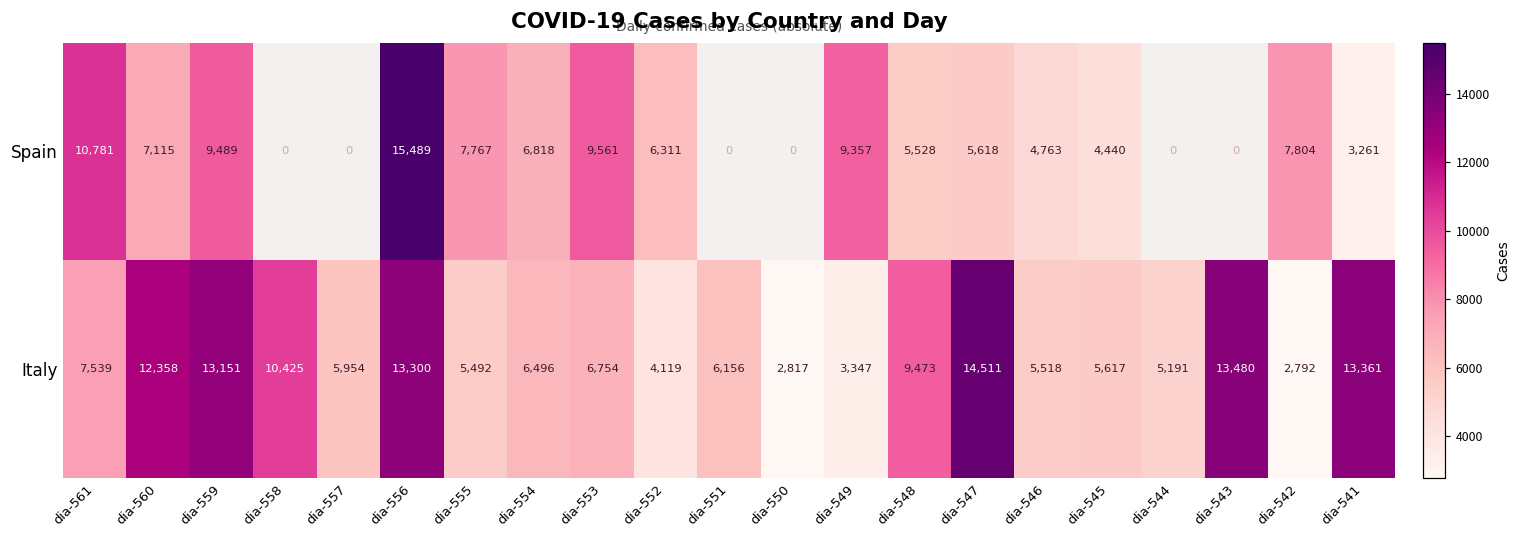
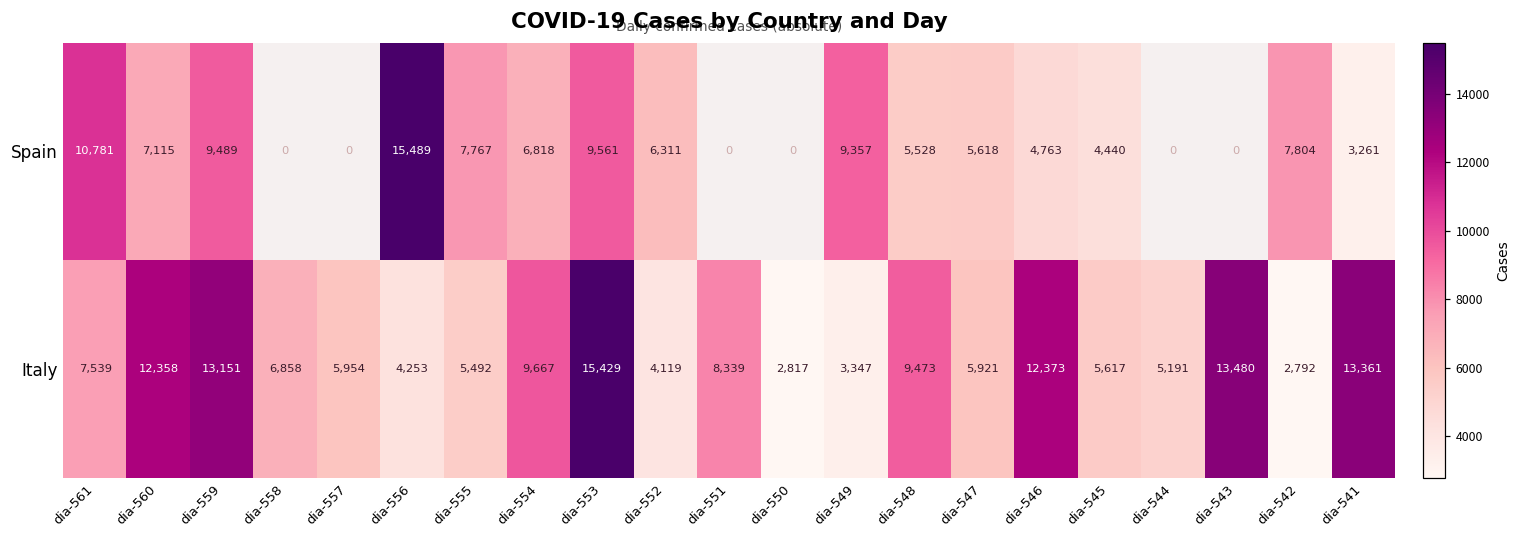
Italy, dia-558: 10,425 -> 6,858
Italy, dia-556: 13,300 -> 4,253
Italy, dia-554: 6,496 -> 9,667
Italy, dia-553: 6,754 -> 15,429
Italy, dia-551: 6,156 -> 8,339
Italy, dia-547: 14,511 -> 5,921
Italy, dia-546: 5,518 -> 12,373
